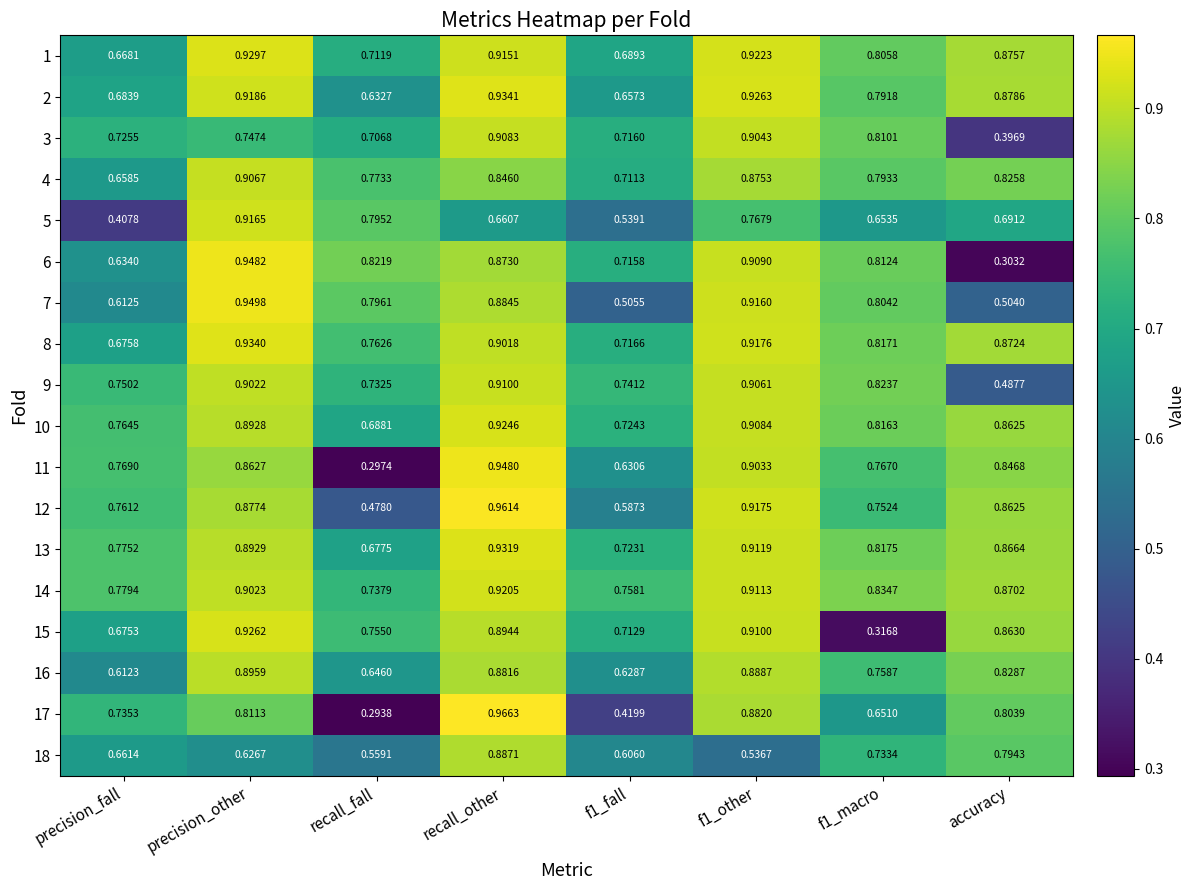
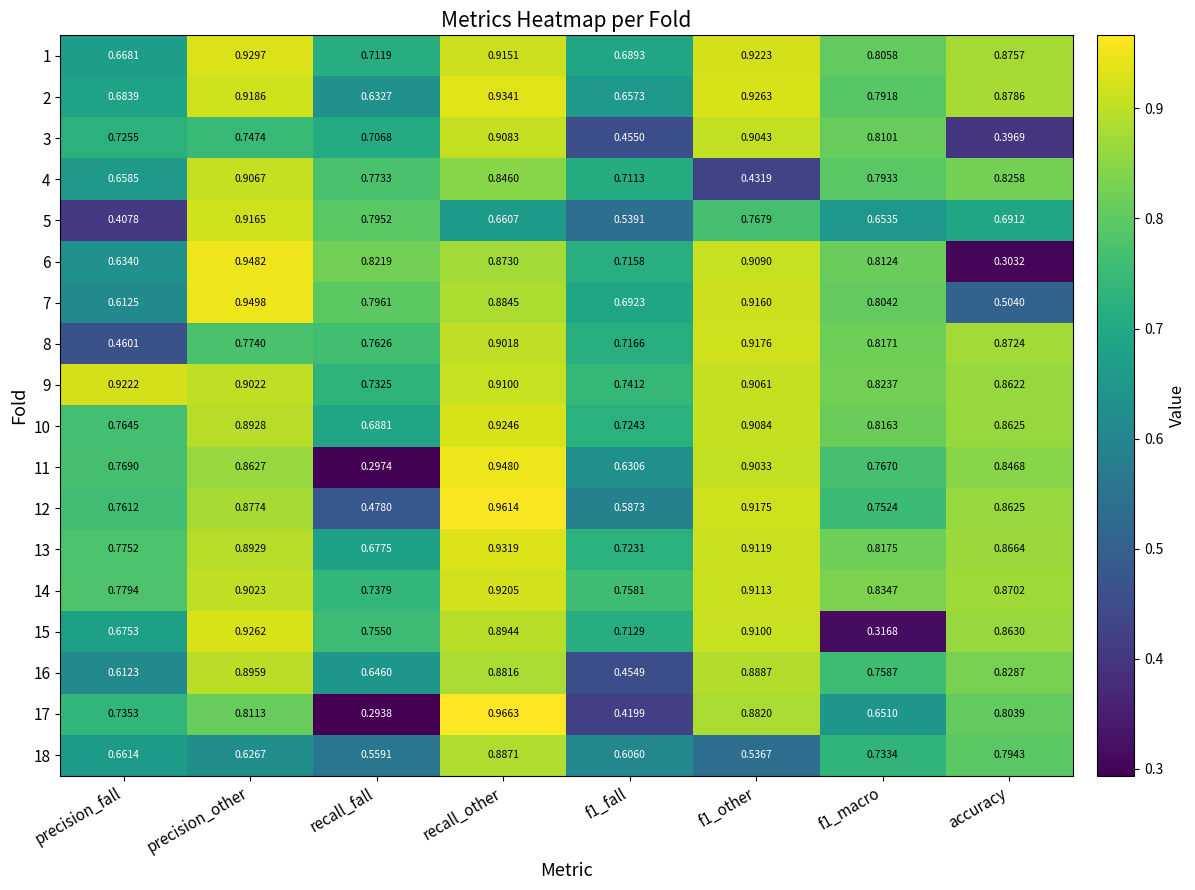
3, f1_fall: 0.7160 -> 0.4550
4, f1_other: 0.8753 -> 0.4319
7, f1_fall: 0.5055 -> 0.6923
8, precision_fall: 0.6758 -> 0.4601
8, precision_other: 0.9340 -> 0.7740
9, precision_fall: 0.7502 -> 0.9222
9, accuracy: 0.4877 -> 0.8622
16, f1_fall: 0.6287 -> 0.4549
